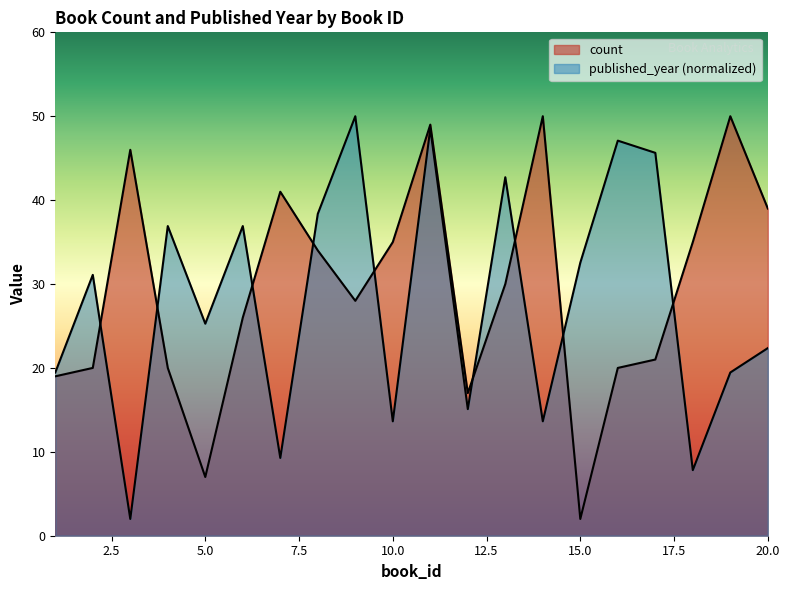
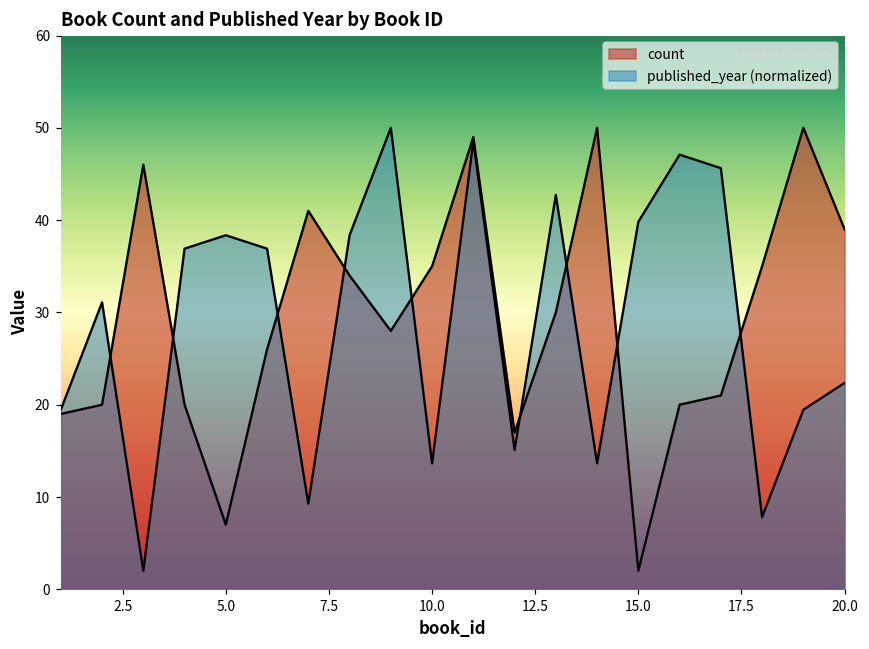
published_year (normalized), 5.0: 25 -> 38
published_year (normalized), 15.0: 33 -> 40
